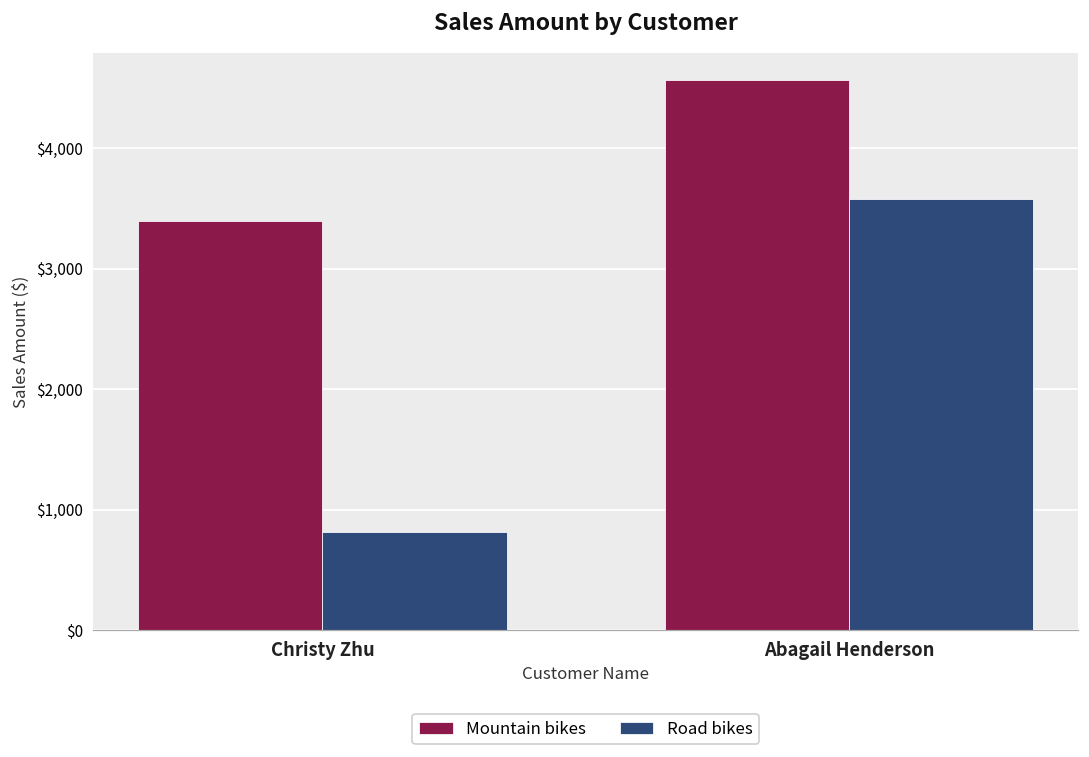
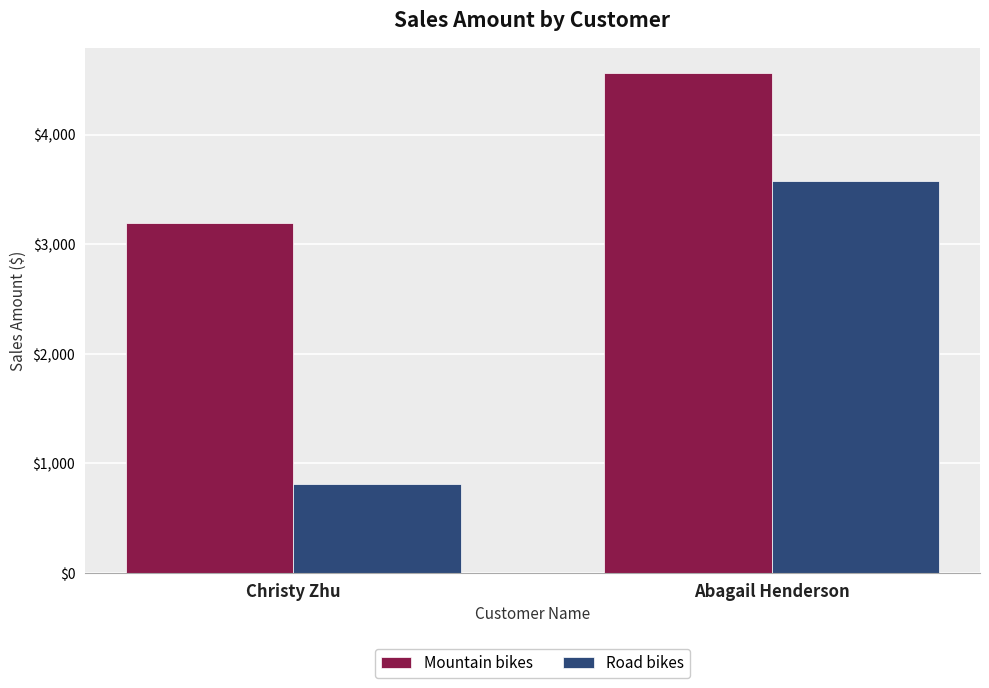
Mountain bikes, Christy Zhu: $3,400 -> $3,200
